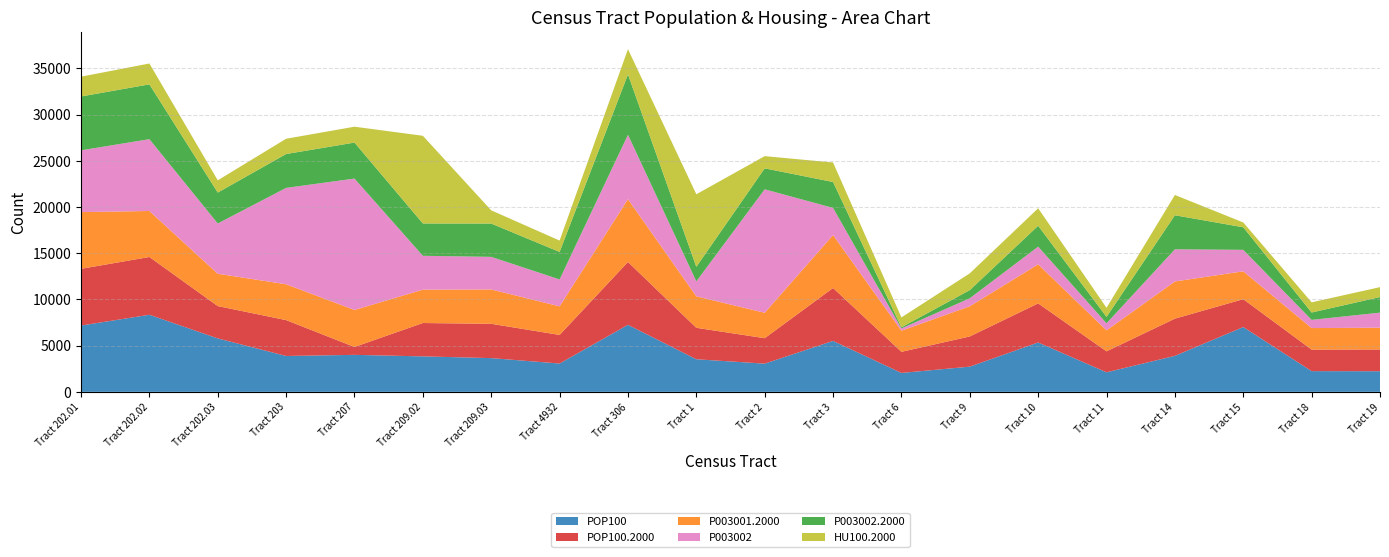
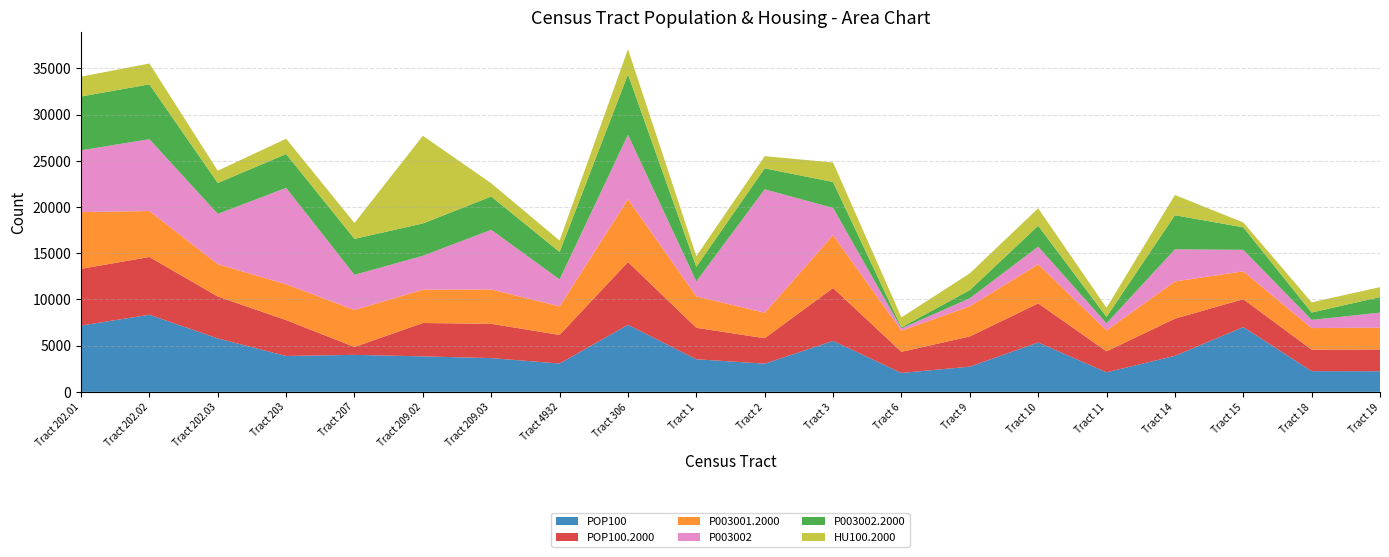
POP100.2000, Tract 202.03: 3000 -> 5000
P003002, Tract 207: 14000 -> 4000
P003002, Tract 209.03: 4000 -> 6000
HU100.2000, Tract 1: 8000 -> 1000
